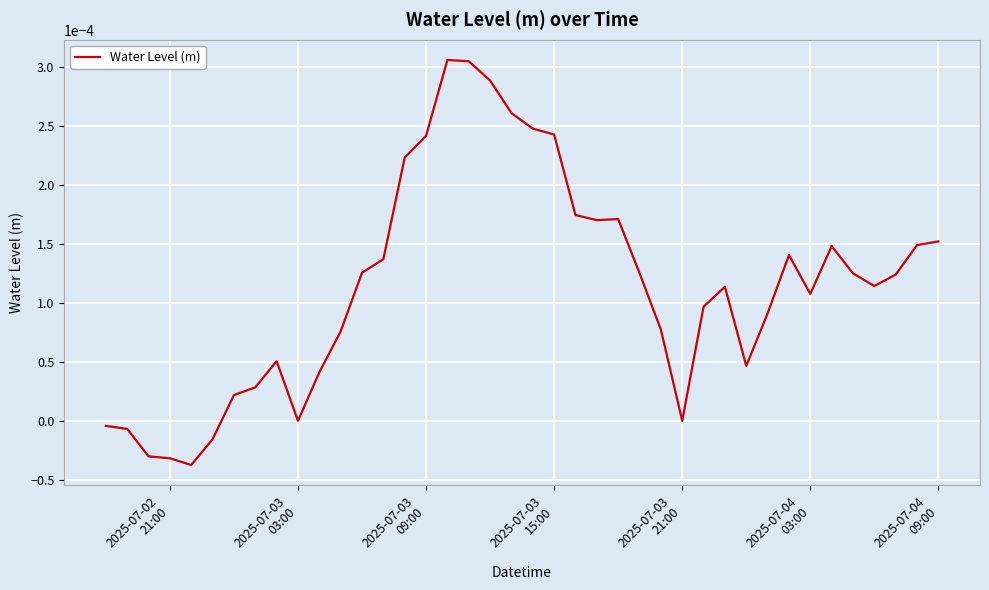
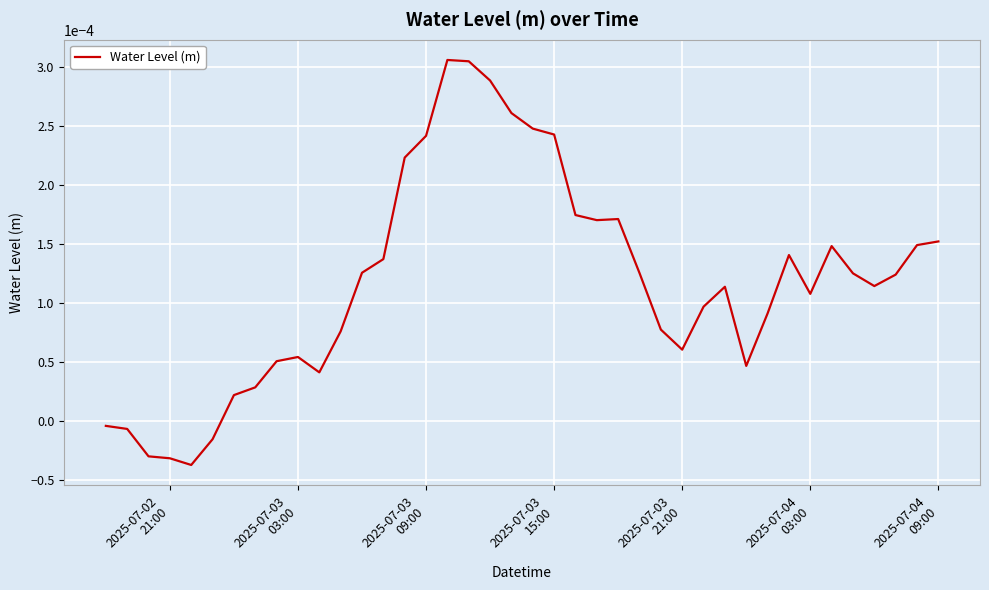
2025-07-03 03:00: 0.0000 -> 0.0001
2025-07-03 21:00: 0.0000 -> 0.0001
